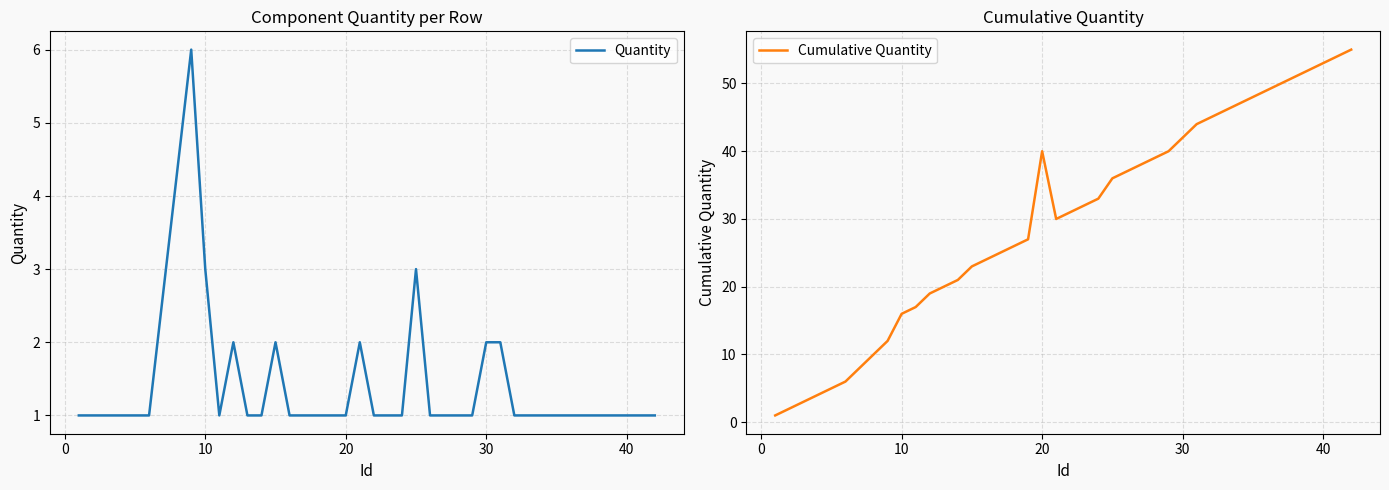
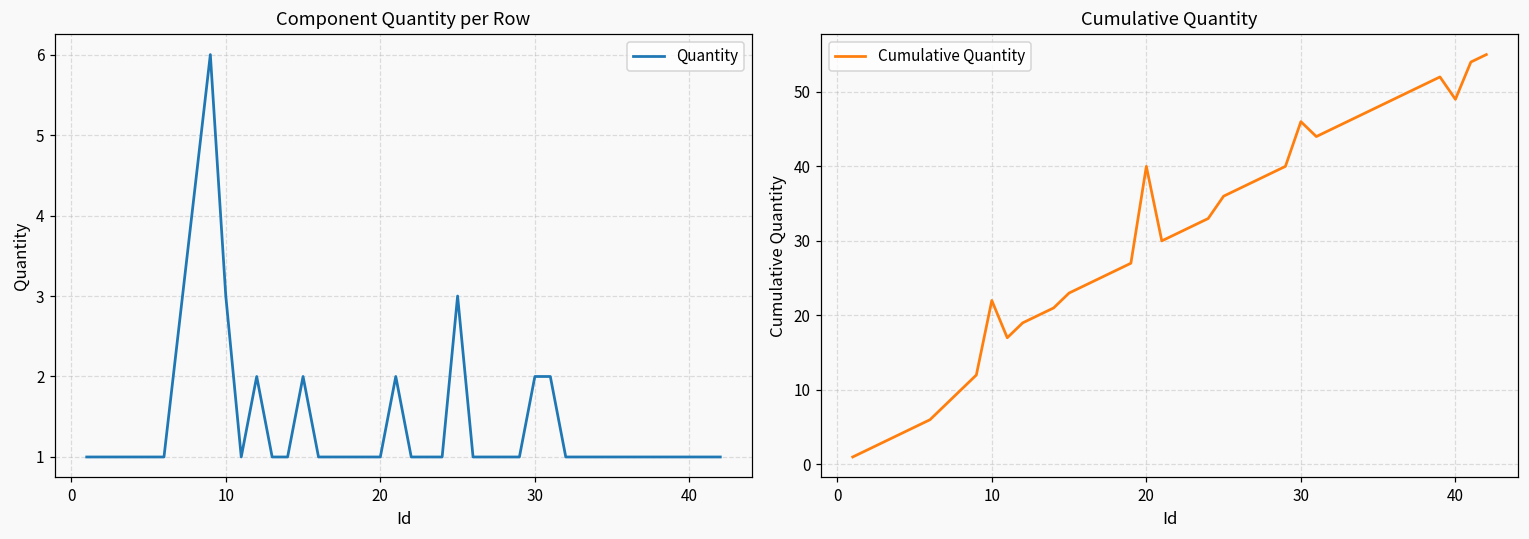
Cumulative Quantity, 10: 16 -> 22
Cumulative Quantity, 30: 42 -> 46
Cumulative Quantity, 40: 53 -> 49
